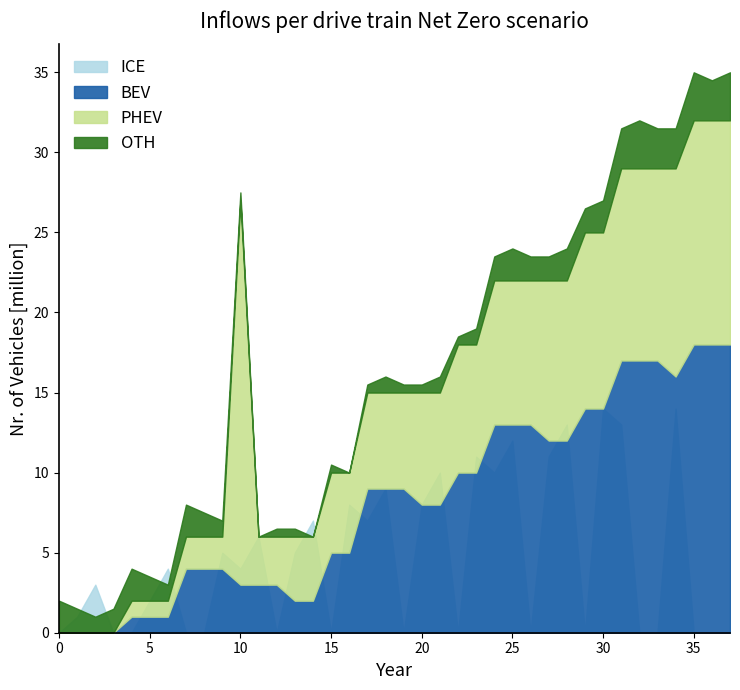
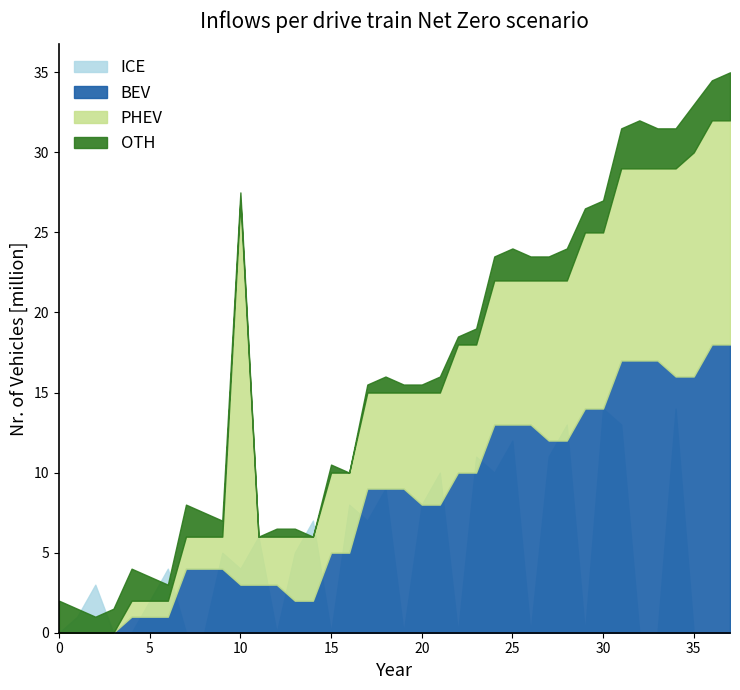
BEV, 35: 18 -> 16
